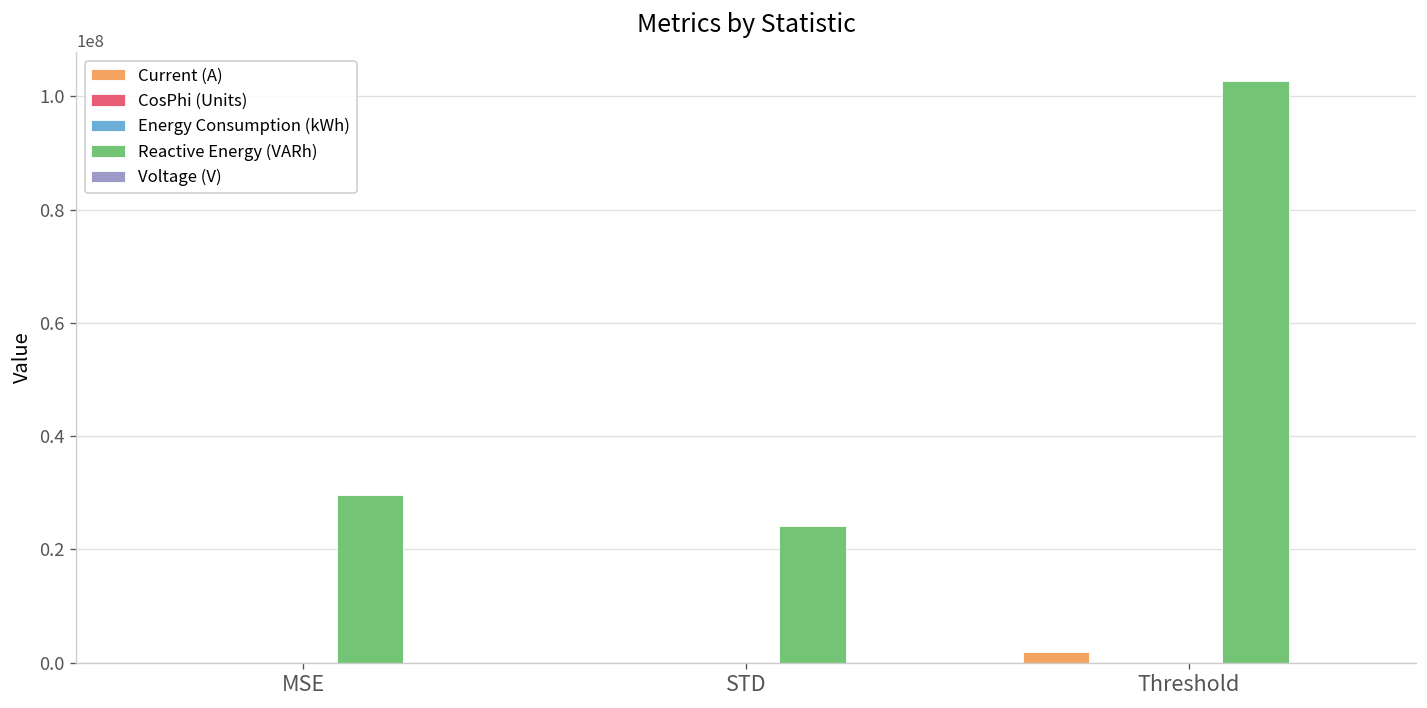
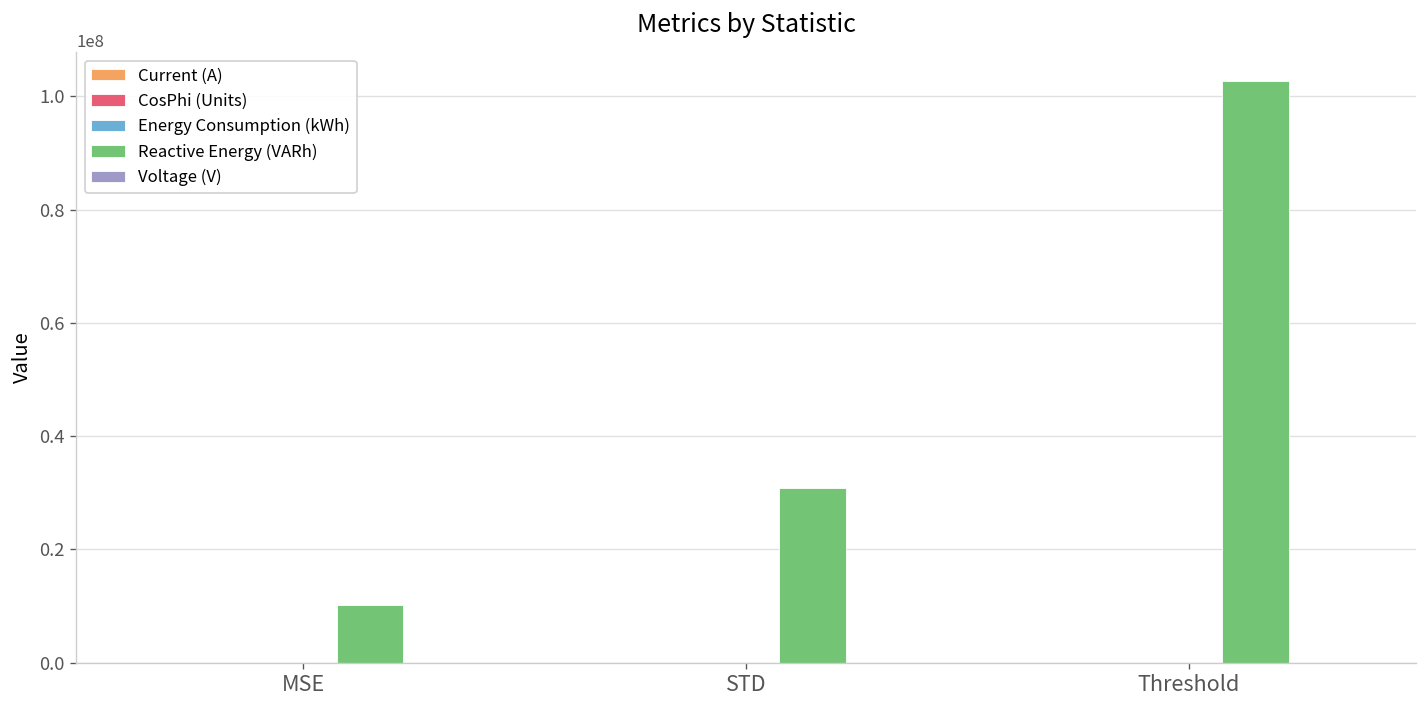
Reactive Energy (VARh), MSE: 30000000 -> 10000000
Reactive Energy (VARh), STD: 24000000 -> 31000000
Current (A), Threshold: 2000000 -> 0
